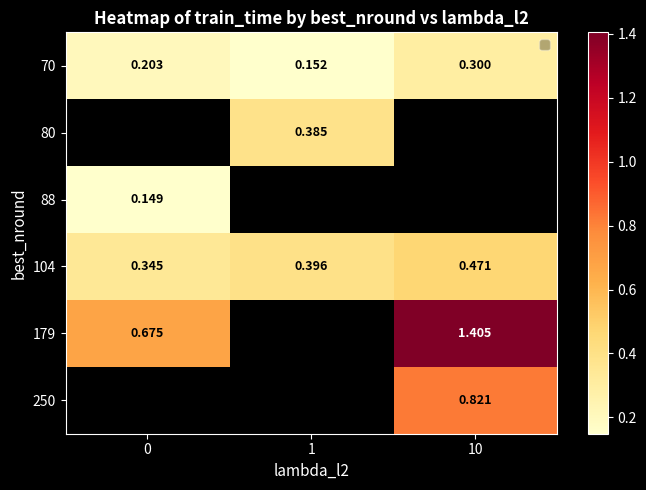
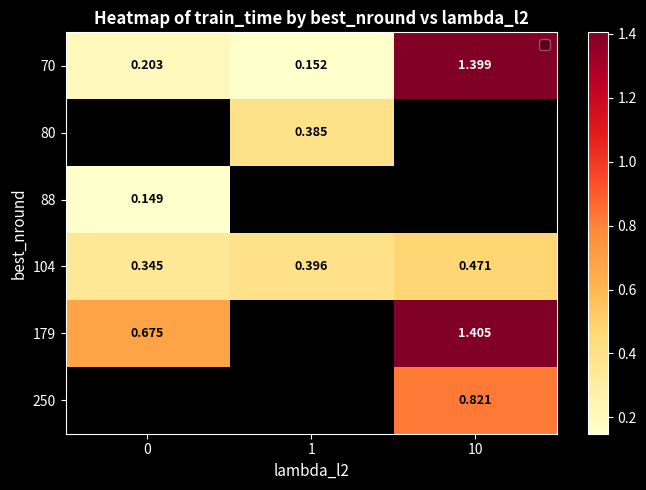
70, 10: 0.300 -> 1.399
